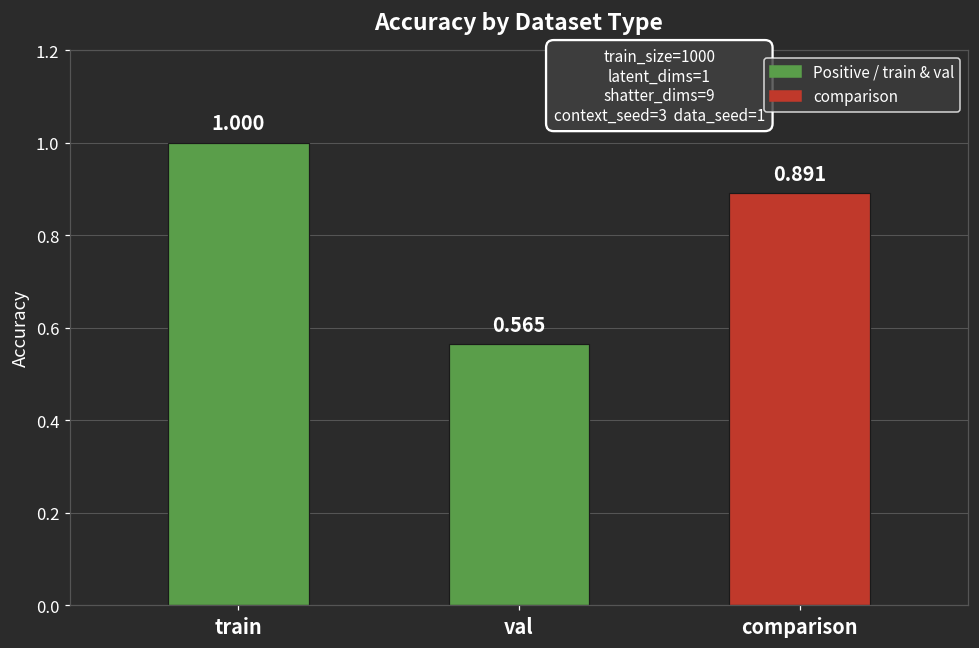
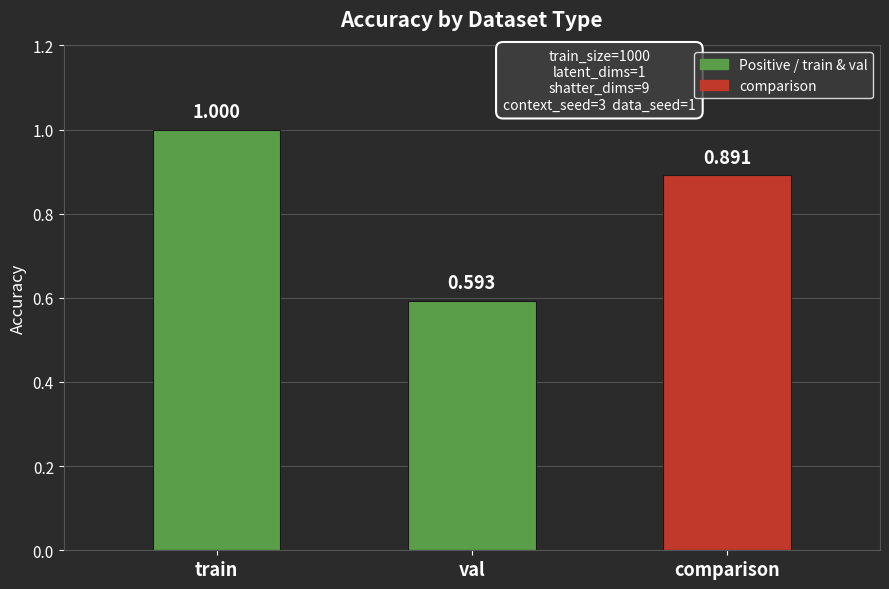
val: 0.565 -> 0.593
